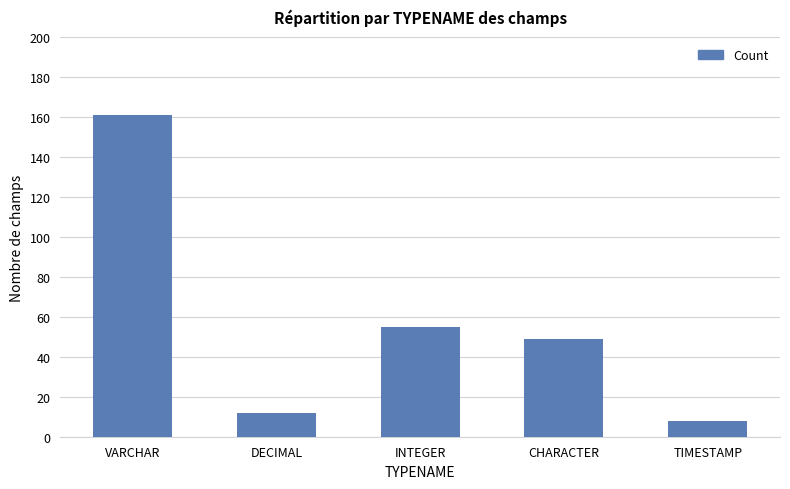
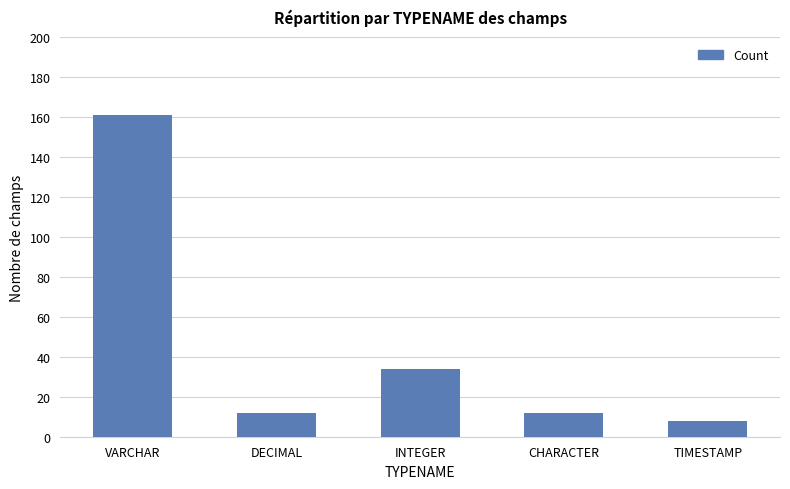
INTEGER: 55 -> 34
CHARACTER: 49 -> 12
